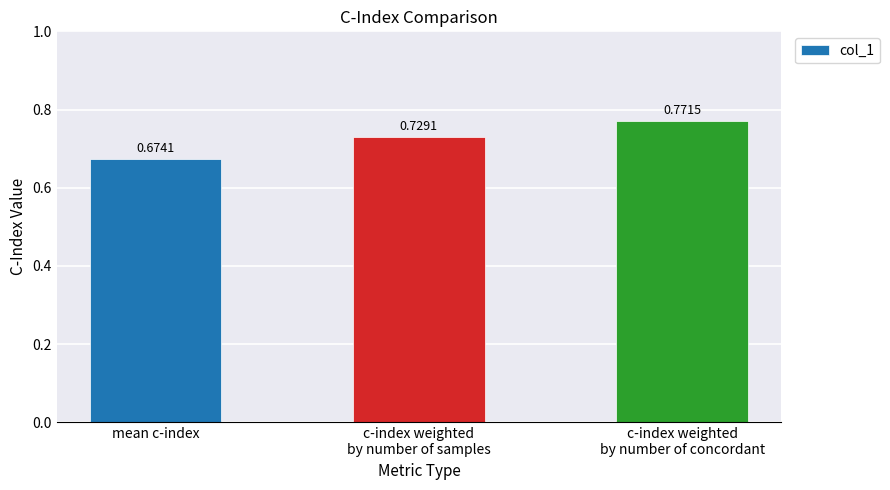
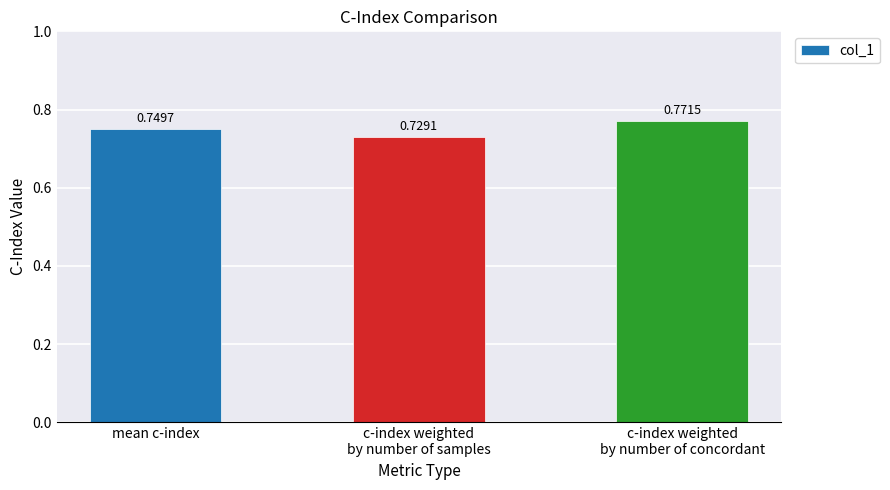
mean c-index: 0.6741 -> 0.7497
